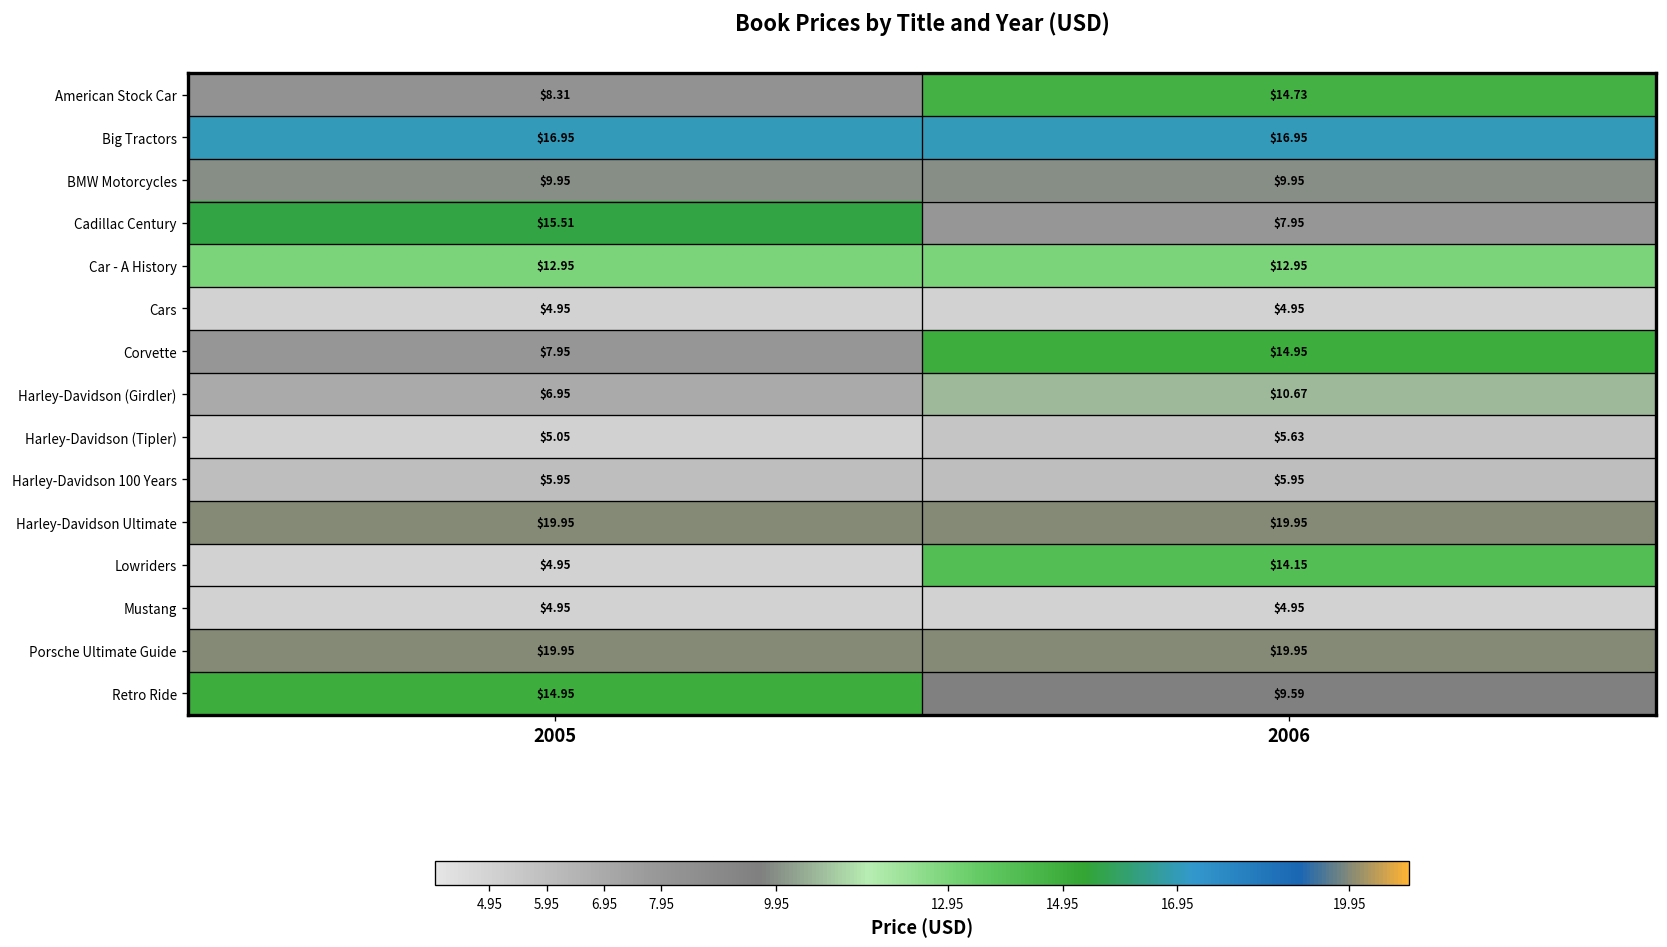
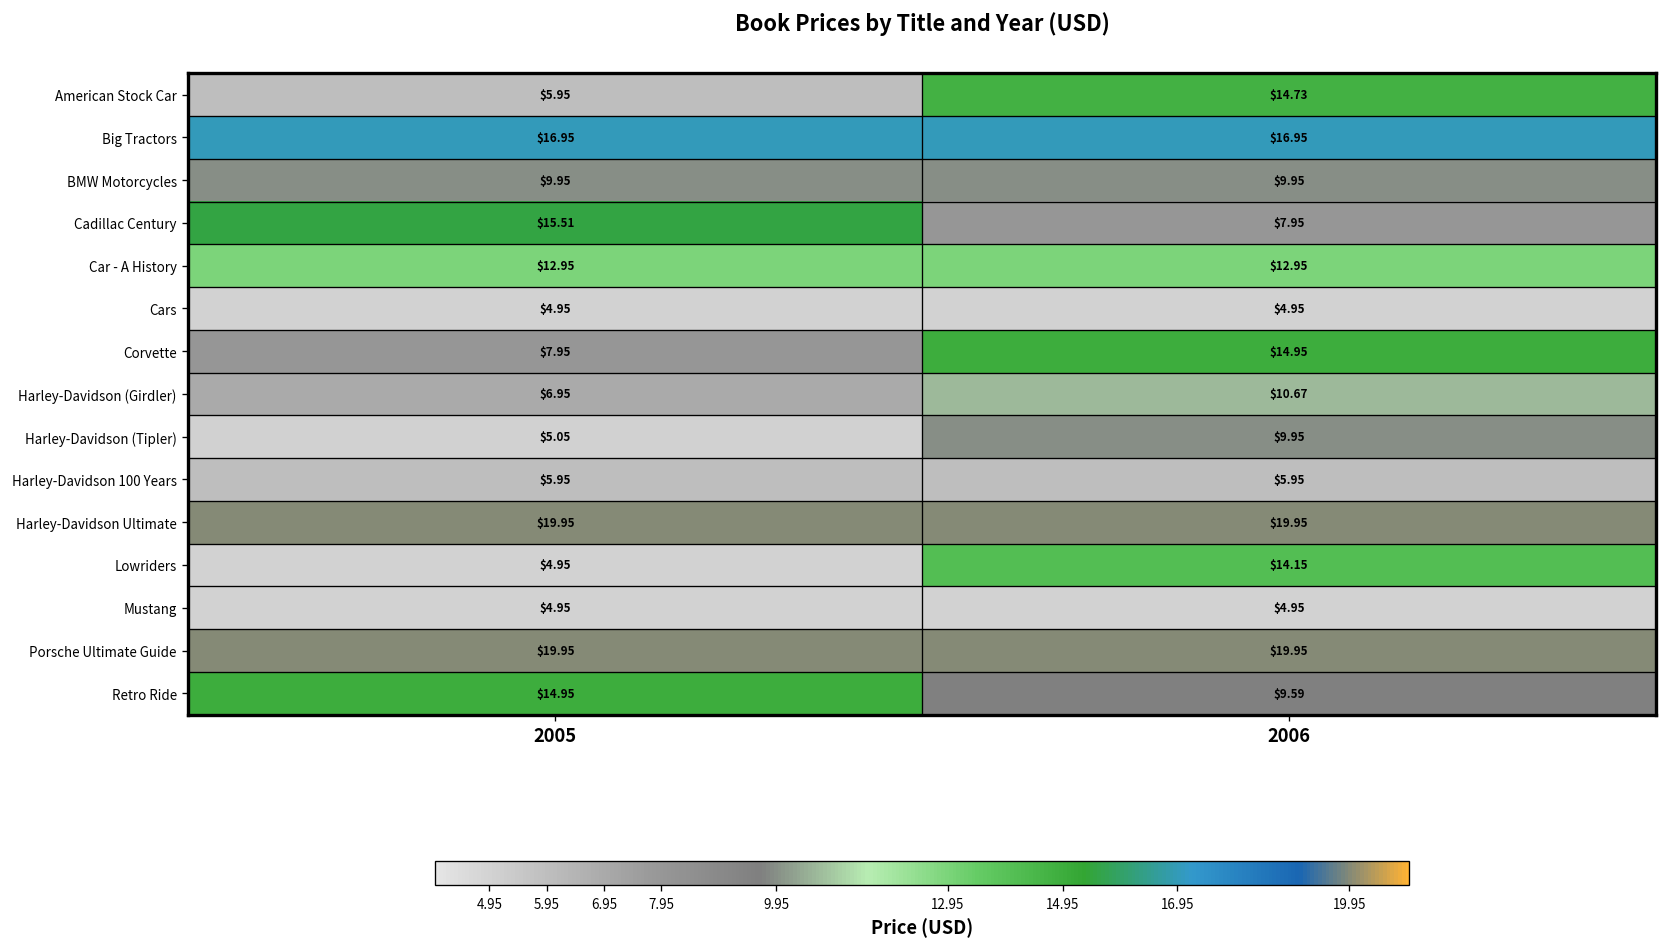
American Stock Car, 2005: $8.31 -> $5.95
Harley-Davidson (Tipler), 2006: $5.63 -> $9.95
